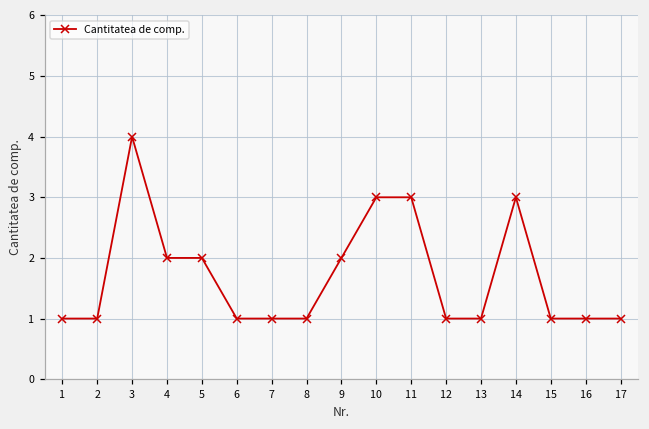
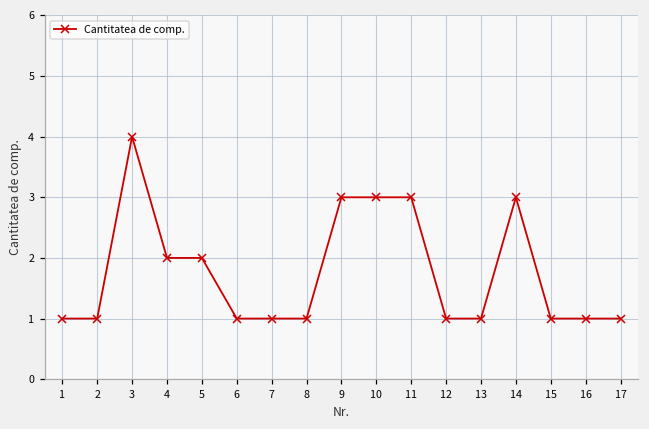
9: 2 -> 3
